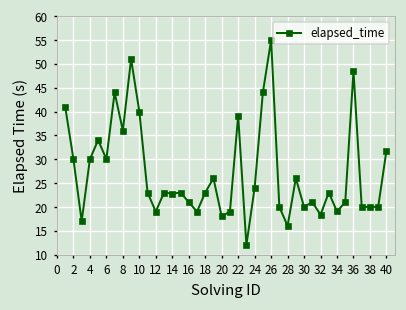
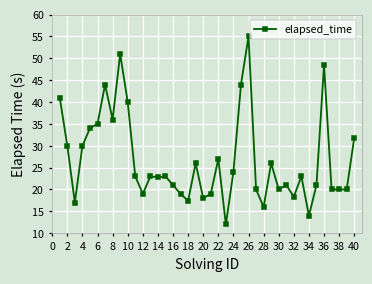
6: 30 -> 35
18: 23 -> 17
22: 39 -> 27
34: 19 -> 14
